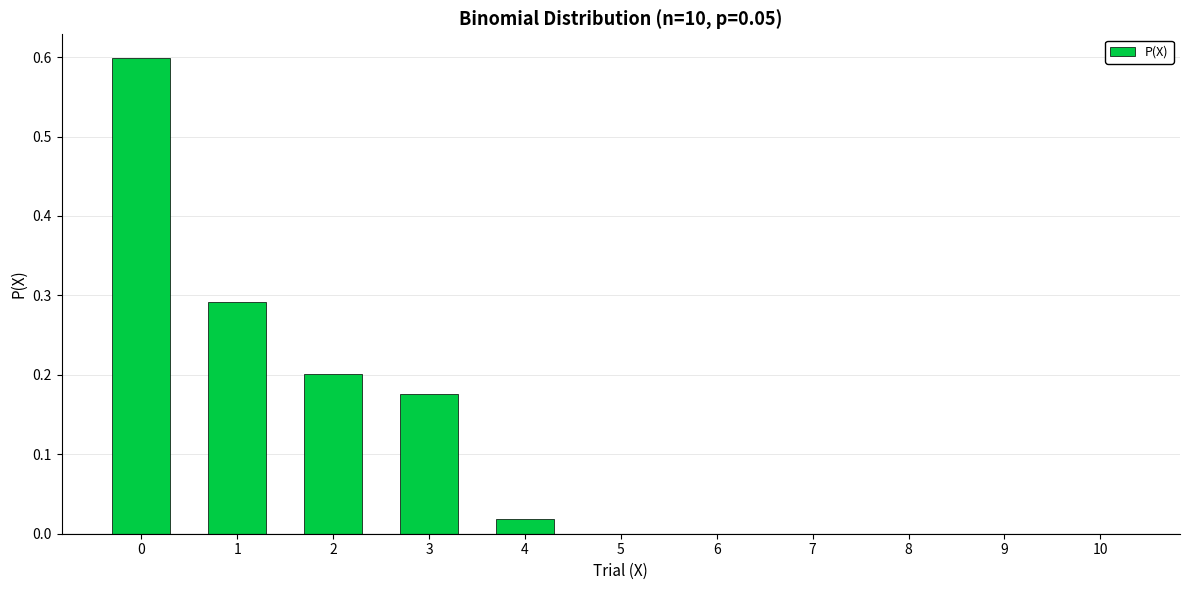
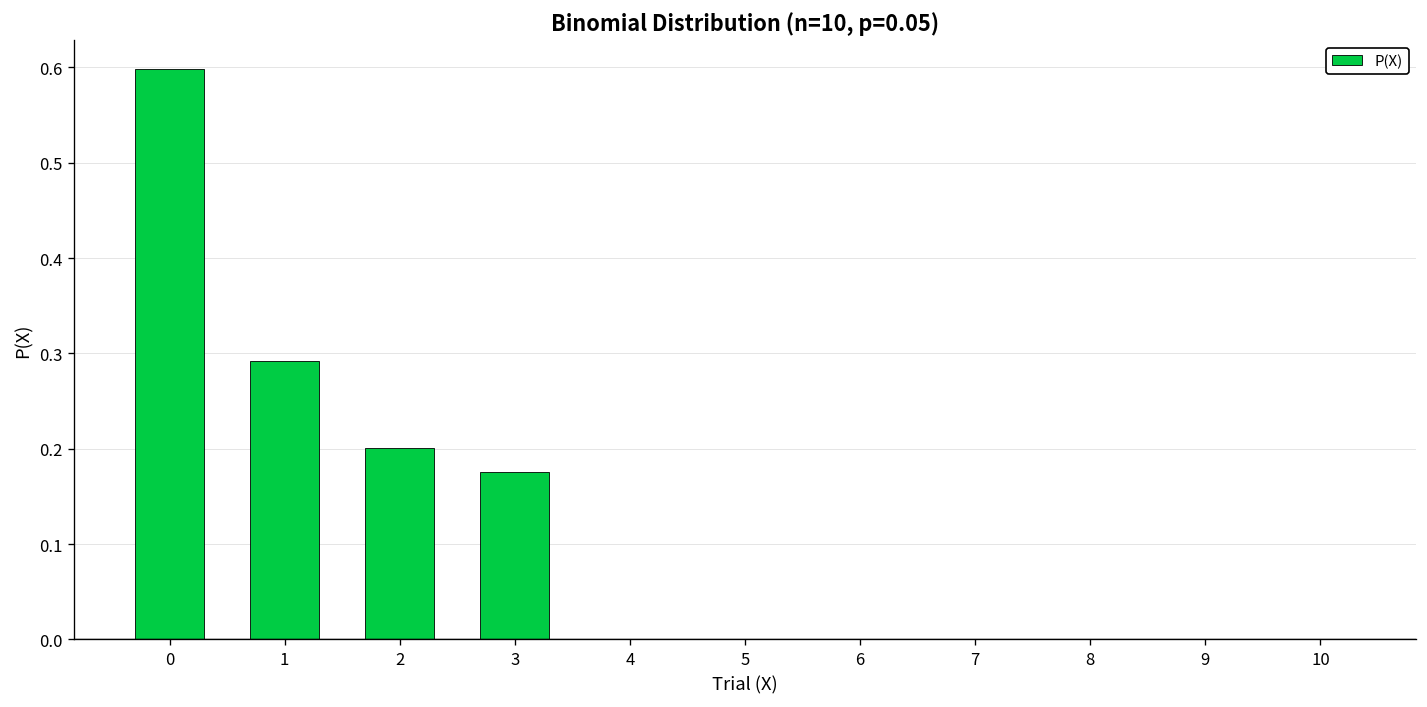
4: 0.02 -> 0.00
